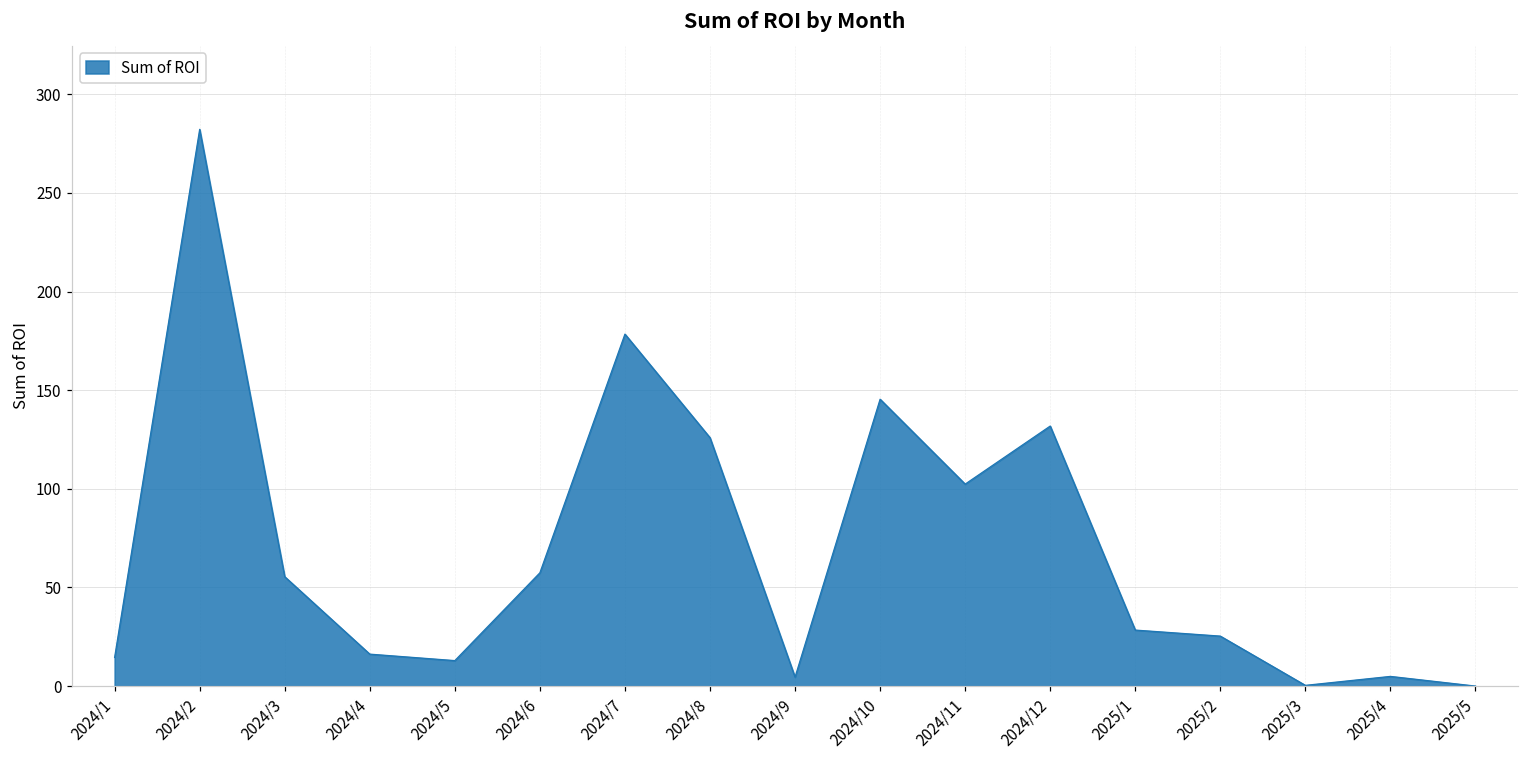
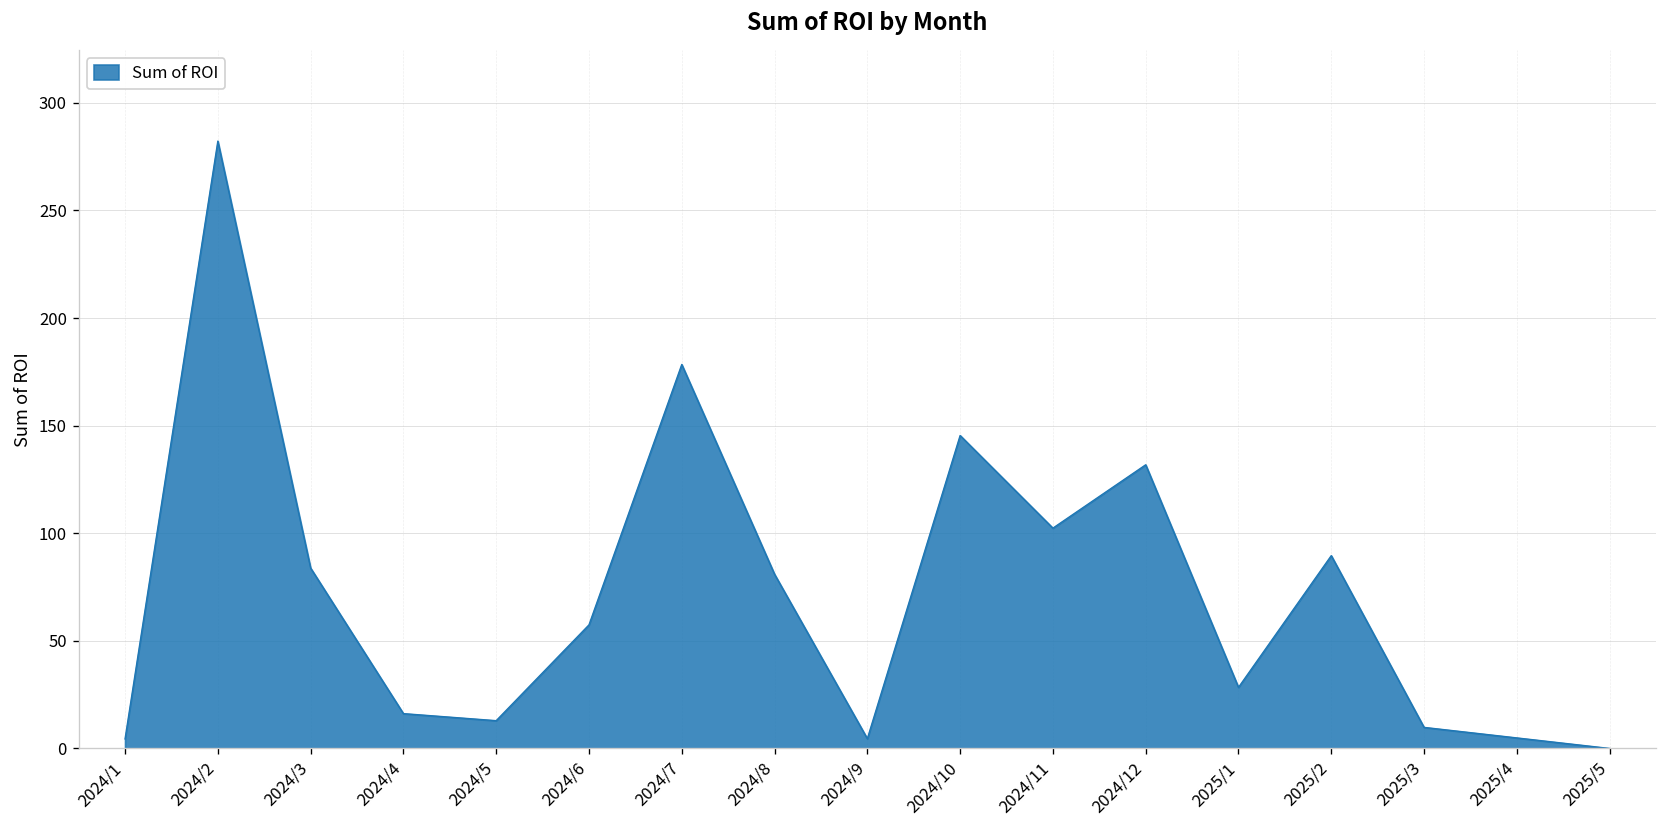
2024/1: 14 -> 4
2024/3: 55 -> 84
2024/8: 126 -> 81
2025/2: 25 -> 90
2025/3: 0 -> 10
